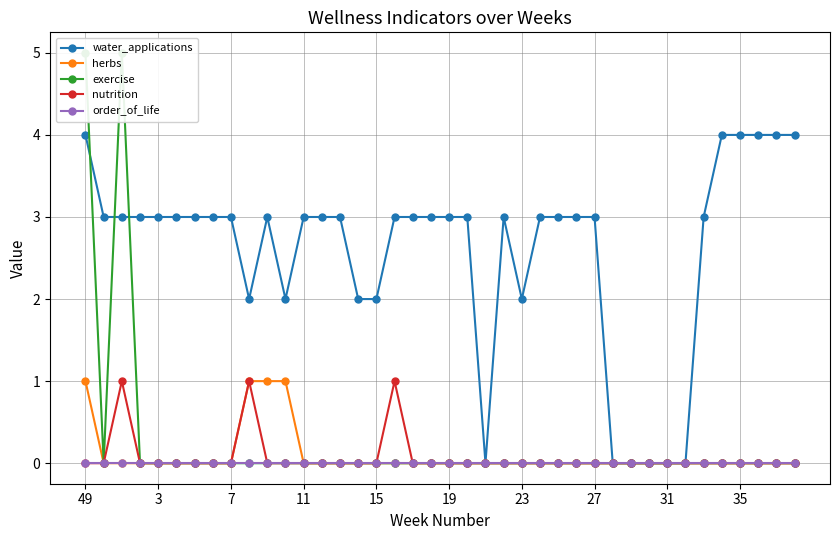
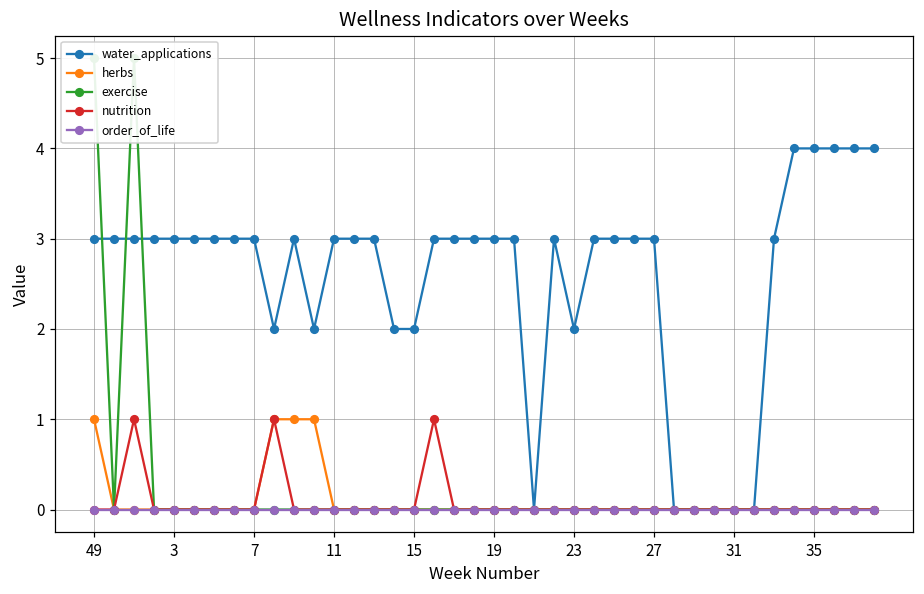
water_applications, 49: 4 -> 3
